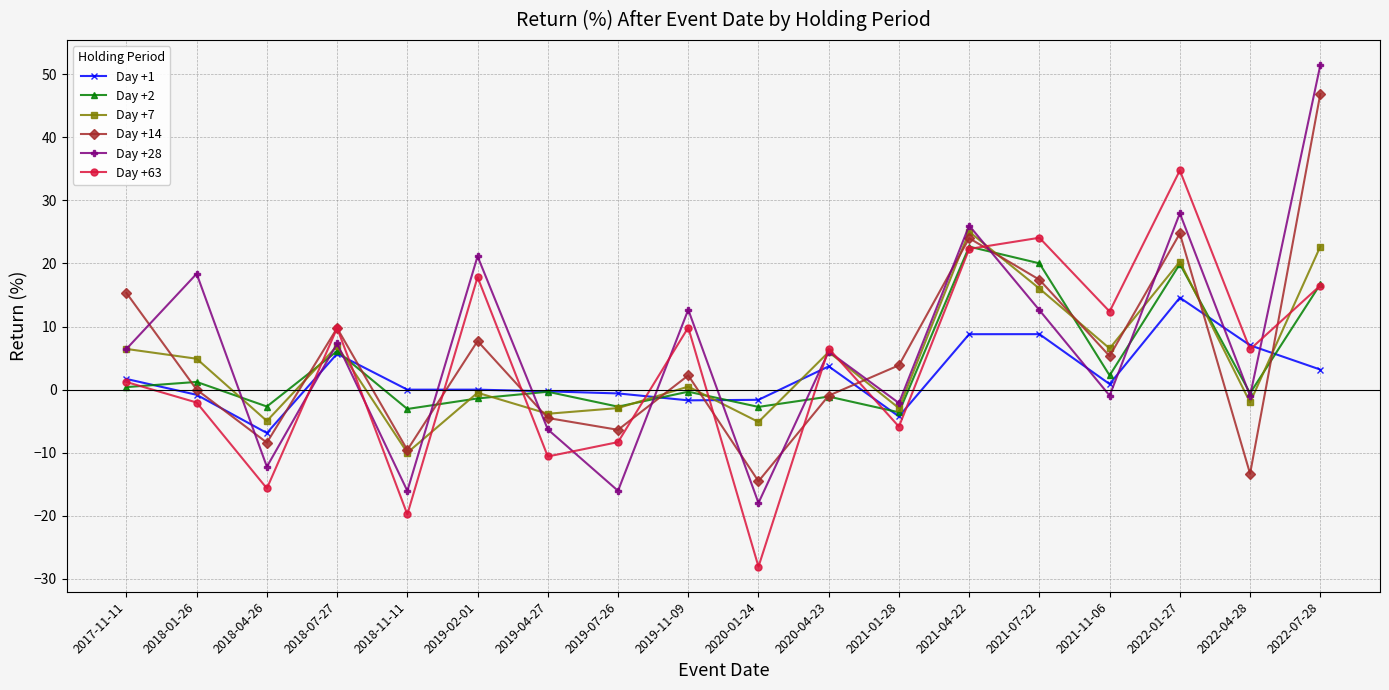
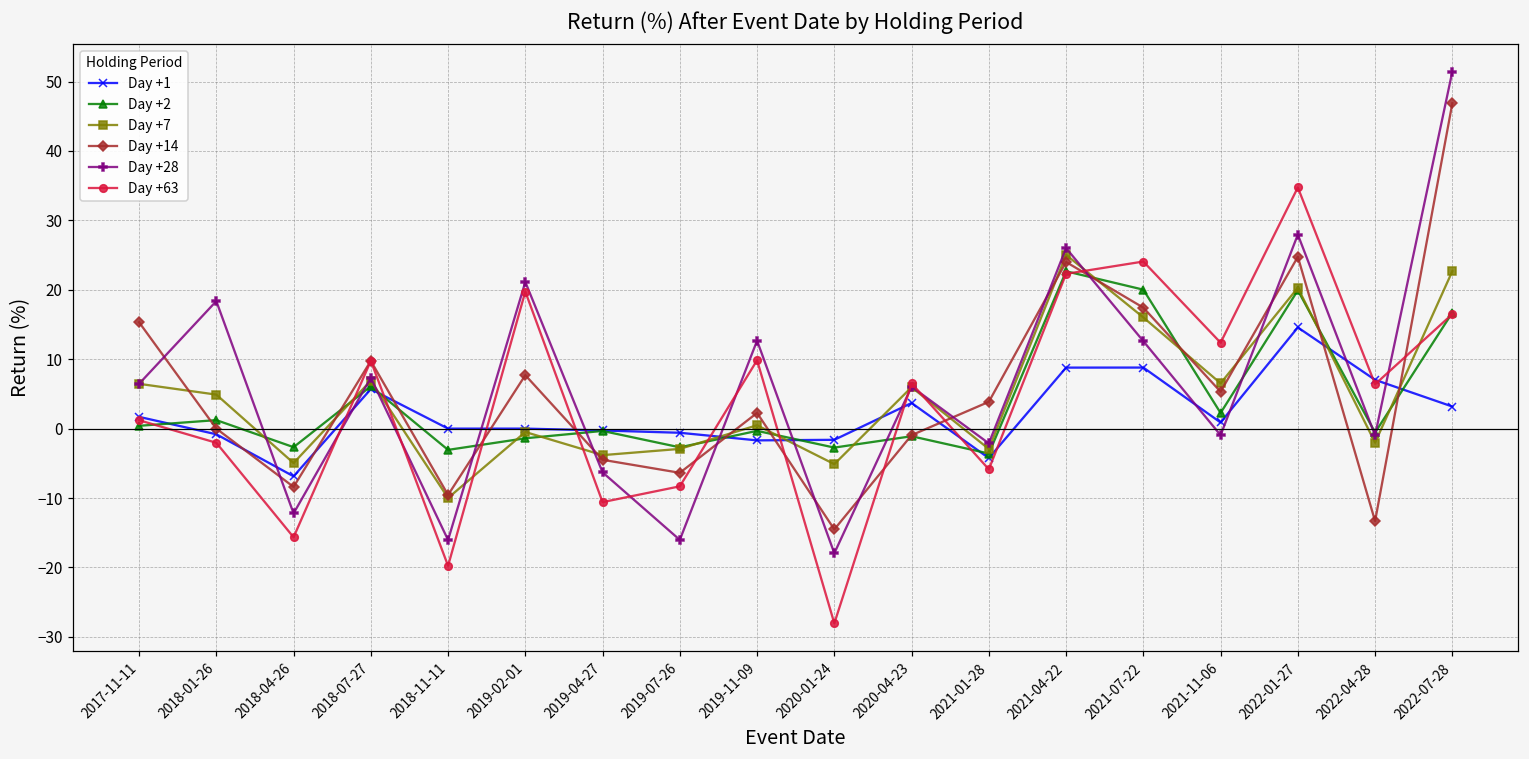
Day +63, 2019-02-01: 18 -> 20
